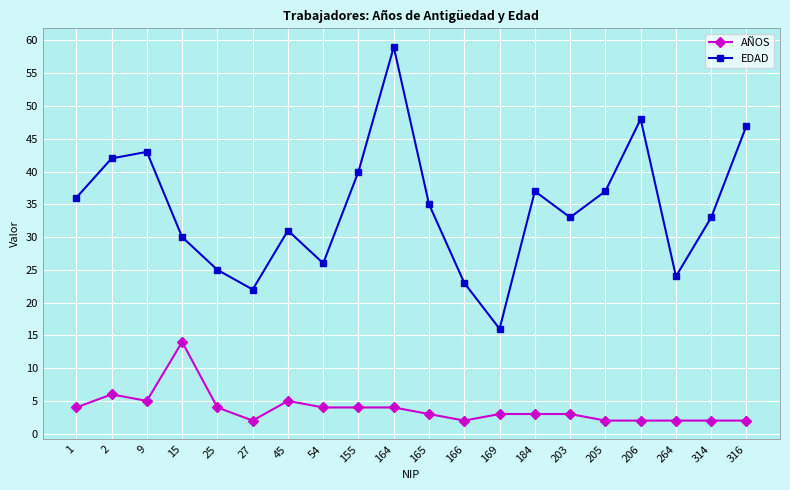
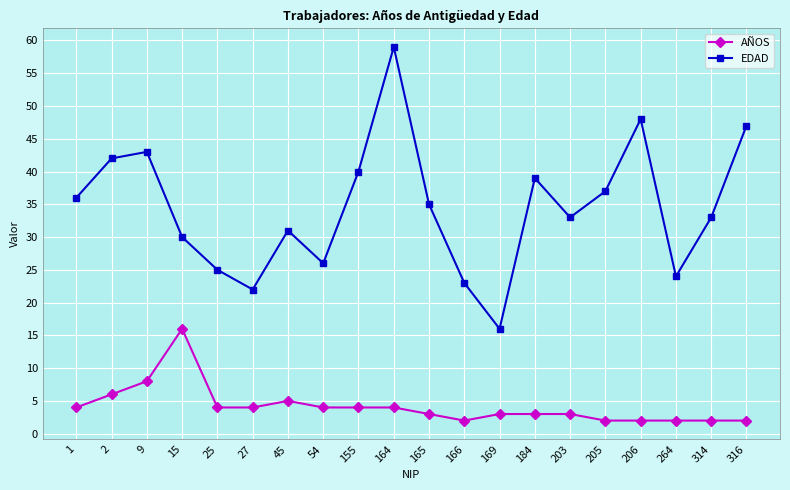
AÑOS, 9: 5 -> 8
AÑOS, 15: 14 -> 16
AÑOS, 27: 2 -> 4
EDAD, 184: 37 -> 39
